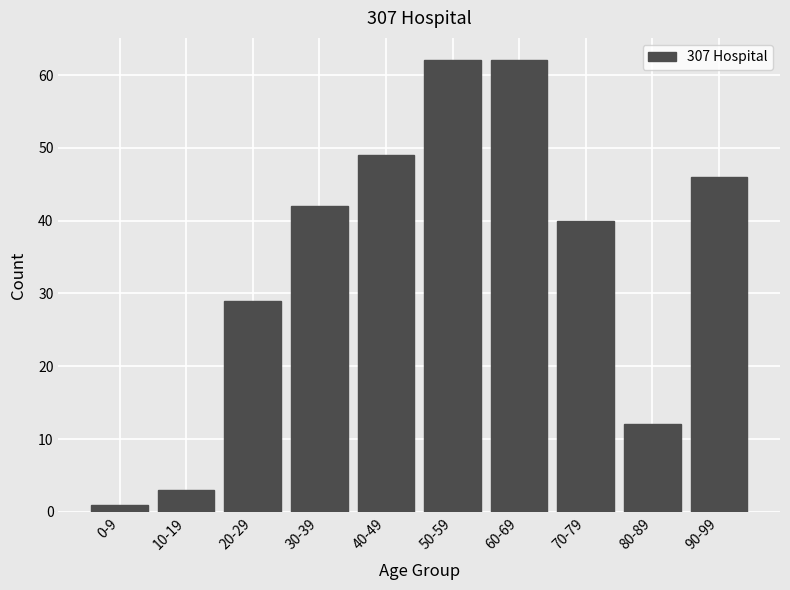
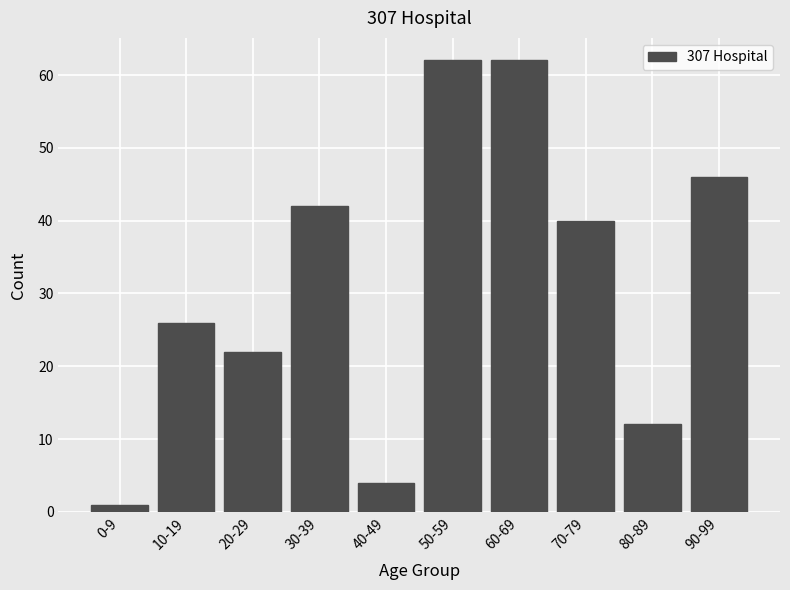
10-19: 3 -> 26
20-29: 29 -> 22
40-49: 49 -> 4
